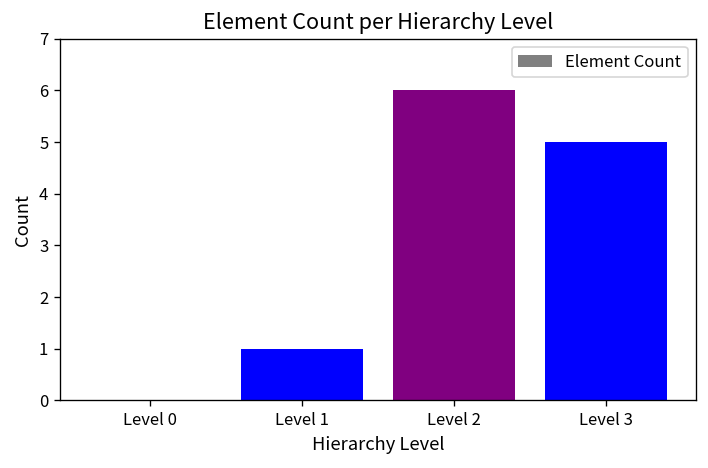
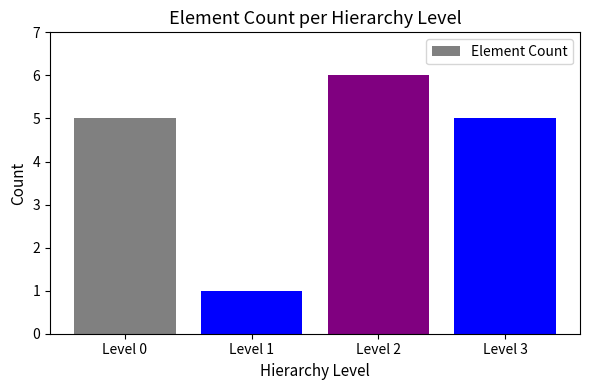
Level 0: 0 -> 5
